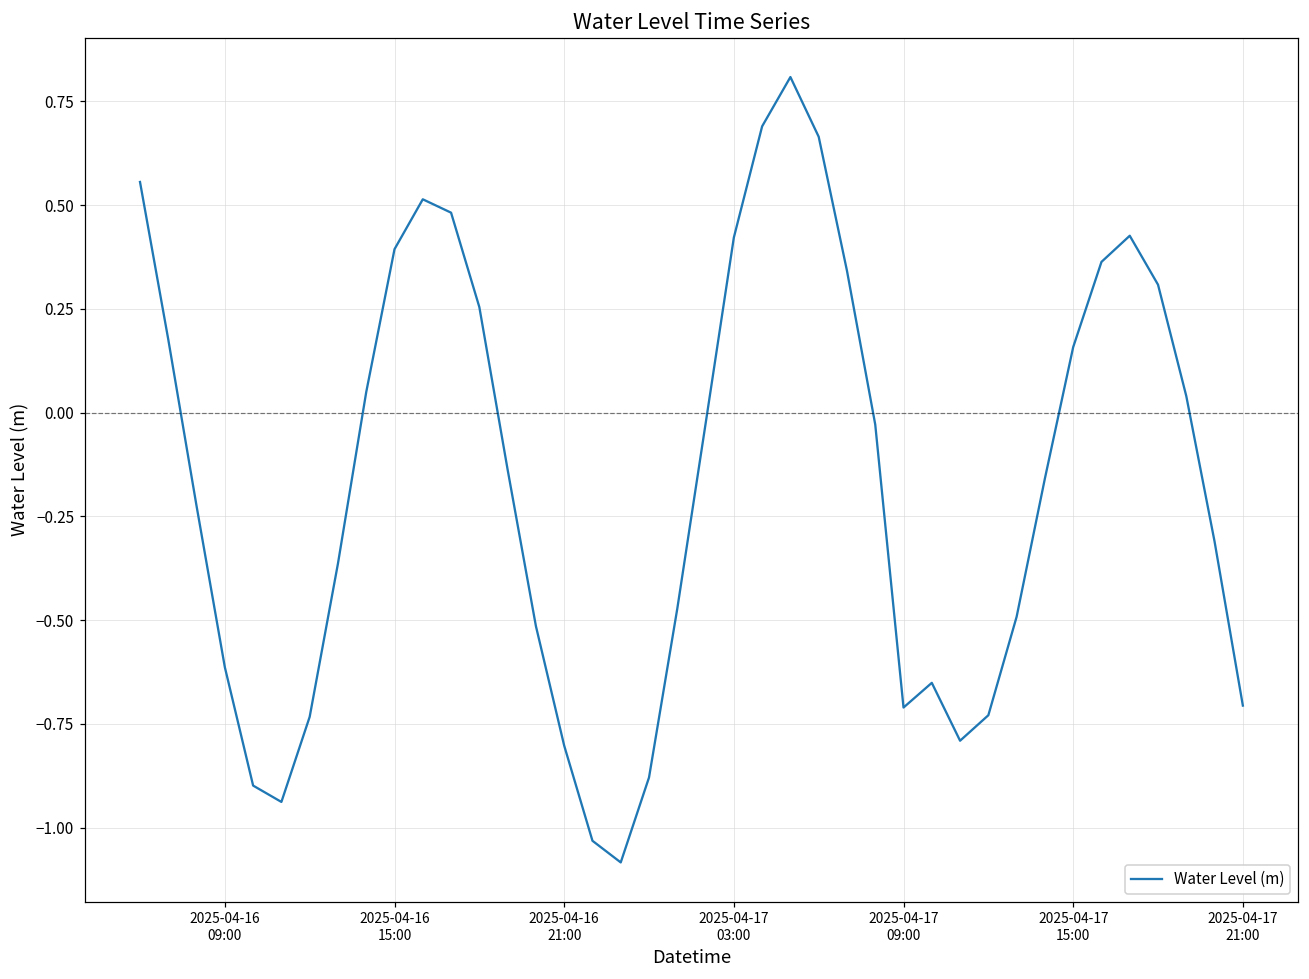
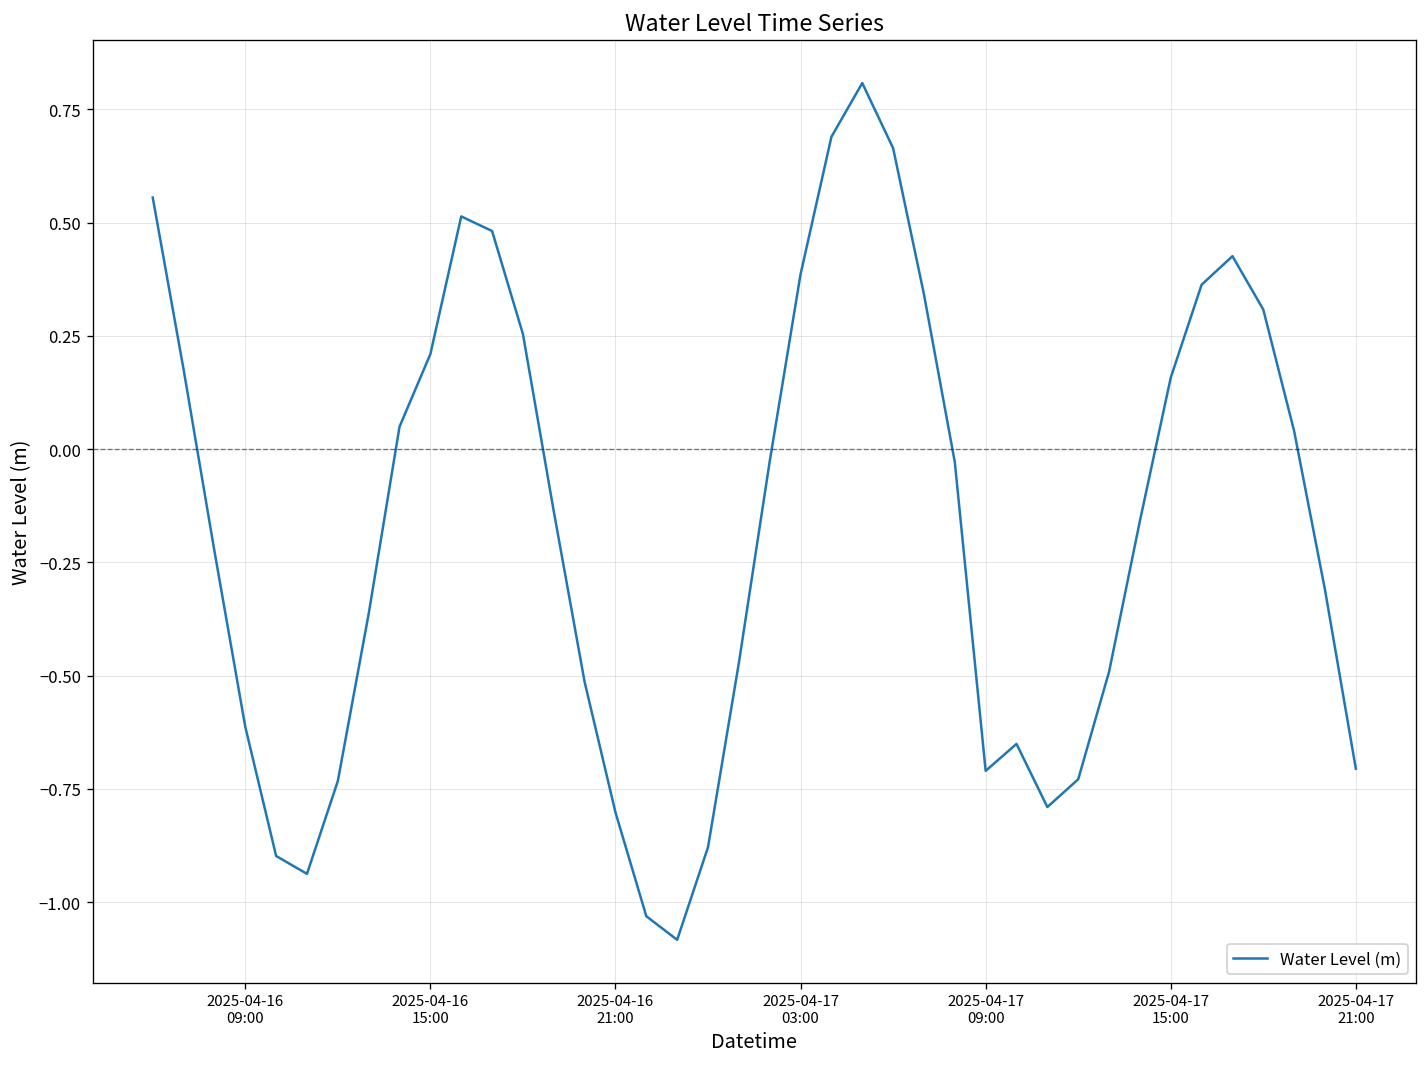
2025-04-16 15:00: 0.39 -> 0.21
2025-04-17 03:00: 0.42 -> 0.39
